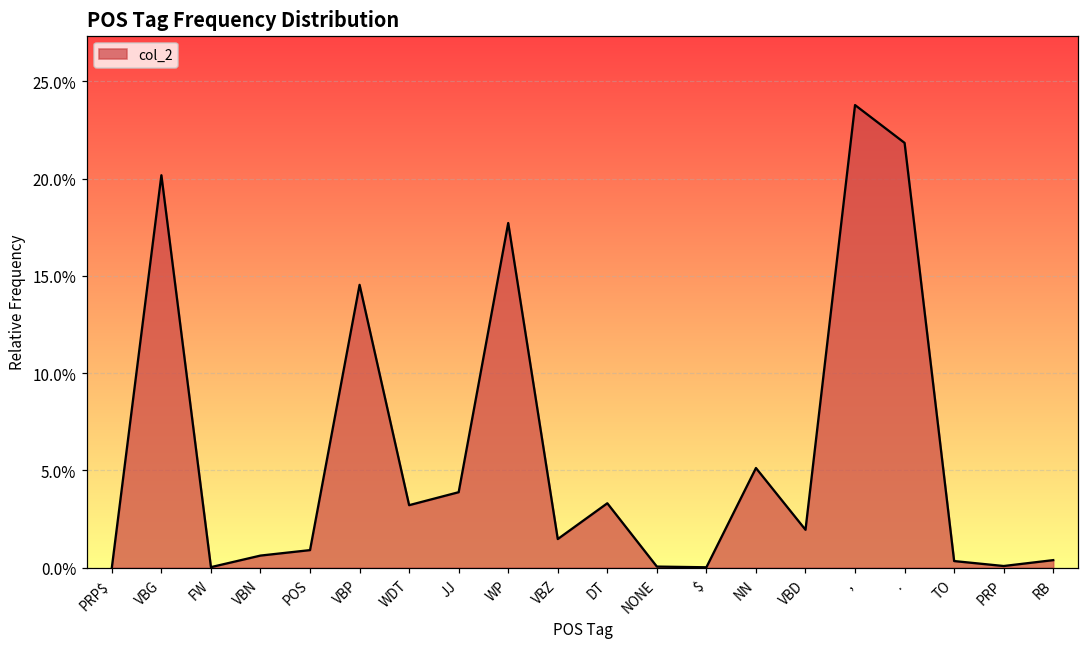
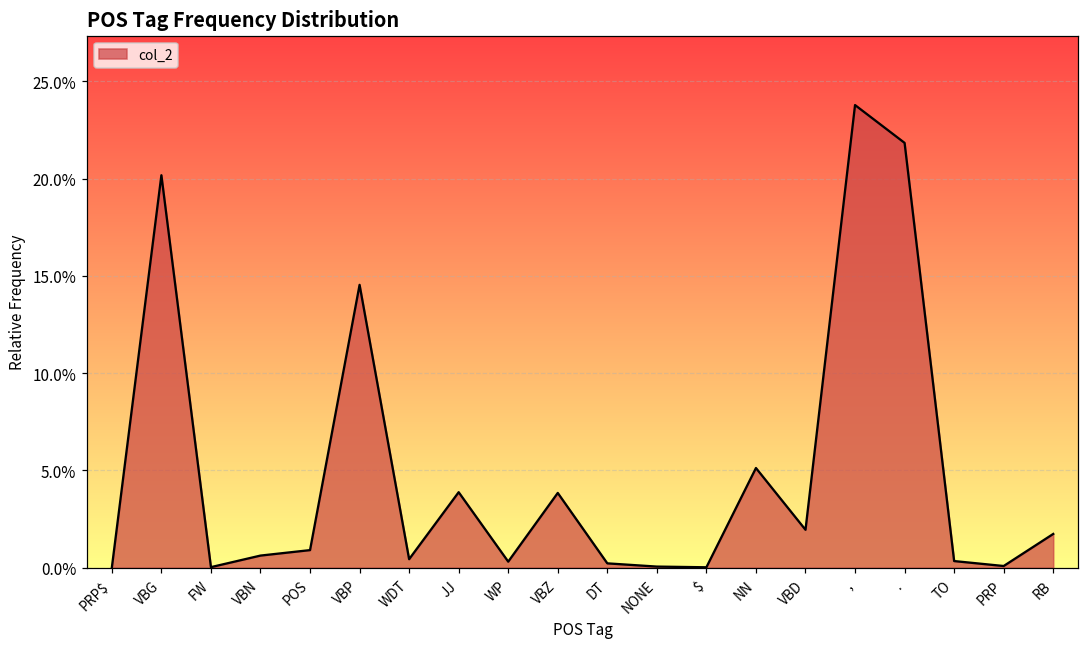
WDT: 3.2% -> 0.4%
WP: 17.7% -> 0.3%
VBZ: 1.5% -> 3.8%
DT: 3.3% -> 0.2%
RB: 0.4% -> 1.7%
